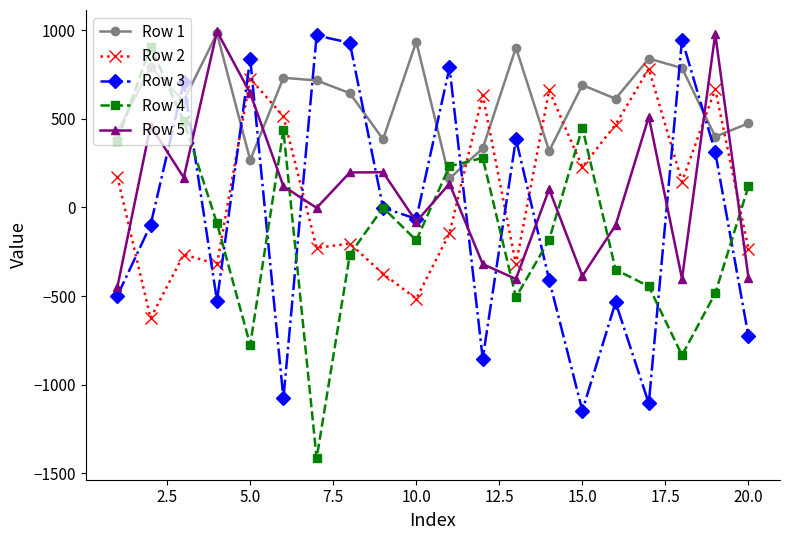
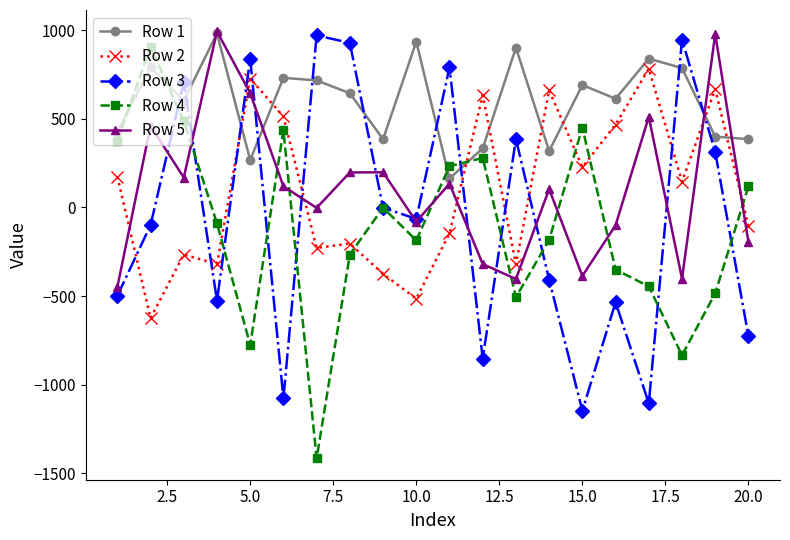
Row 1, 20.0: 470 -> 390
Row 2, 20.0: -240 -> -110
Row 5, 20.0: -400 -> -200
